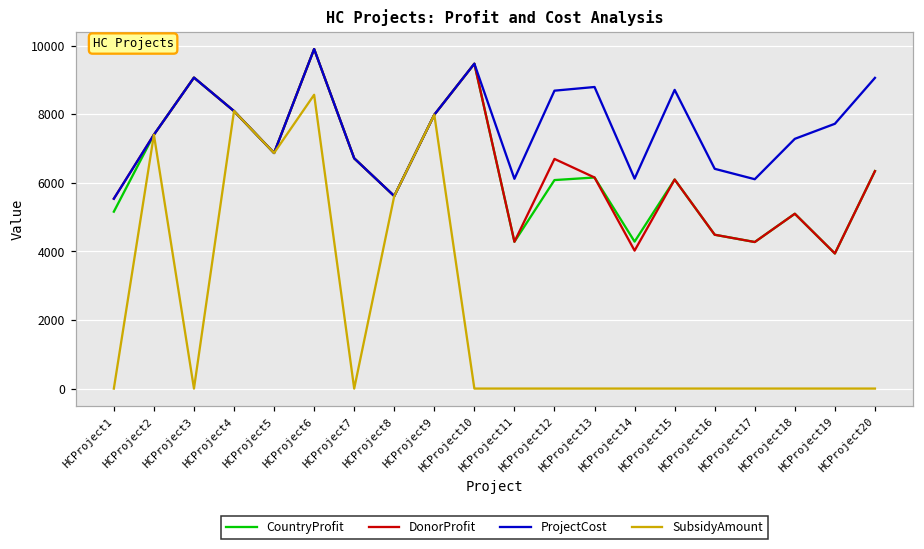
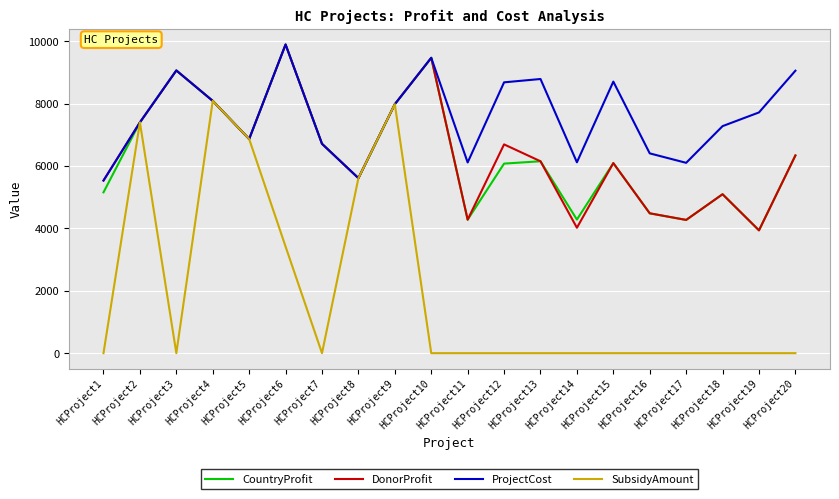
SubsidyAmount, HCProject6: 8600 -> 3400
